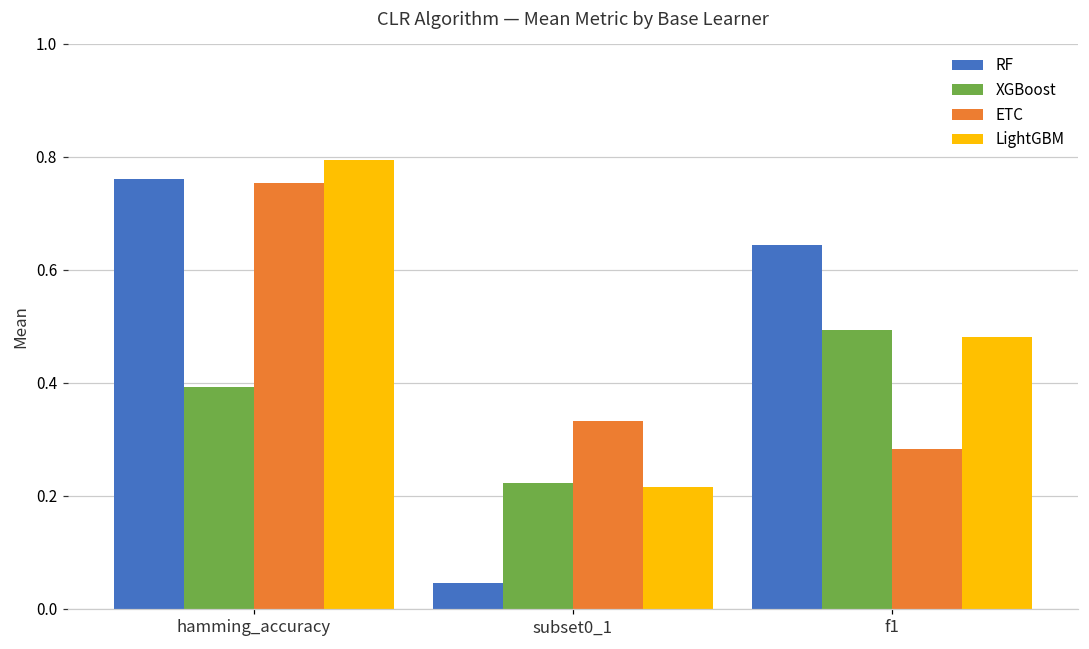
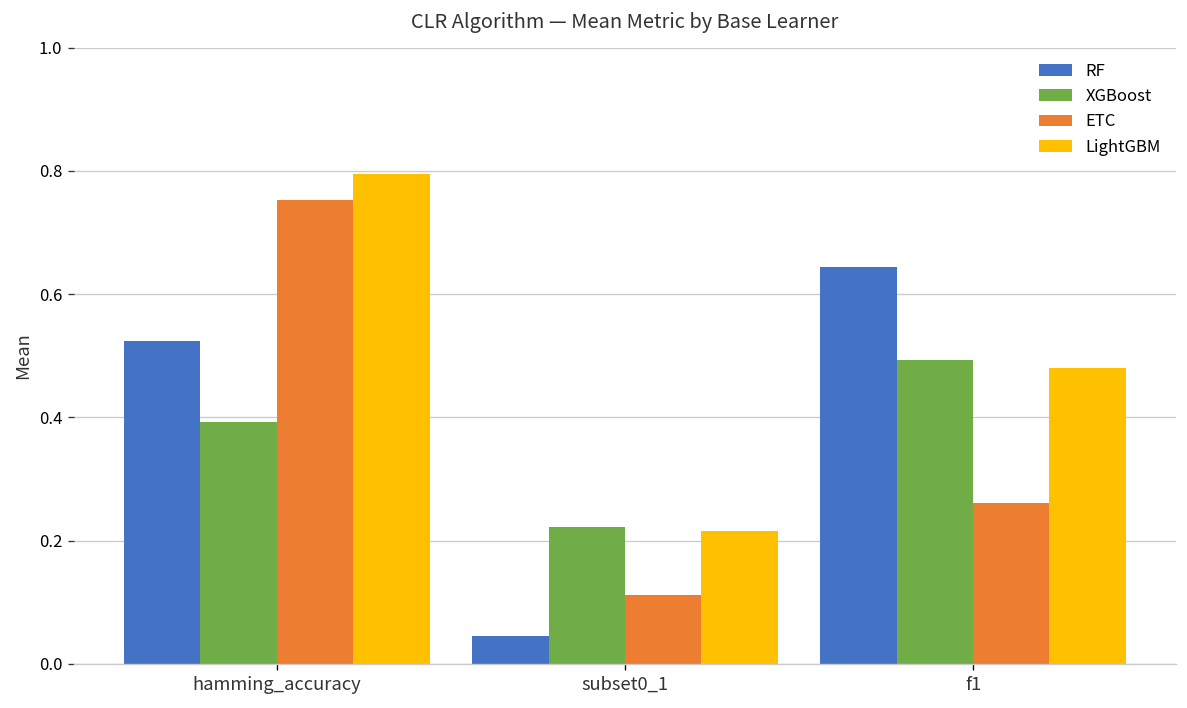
RF, hamming_accuracy: 0.76 -> 0.52
ETC, subset0_1: 0.33 -> 0.11
ETC, f1: 0.28 -> 0.26
